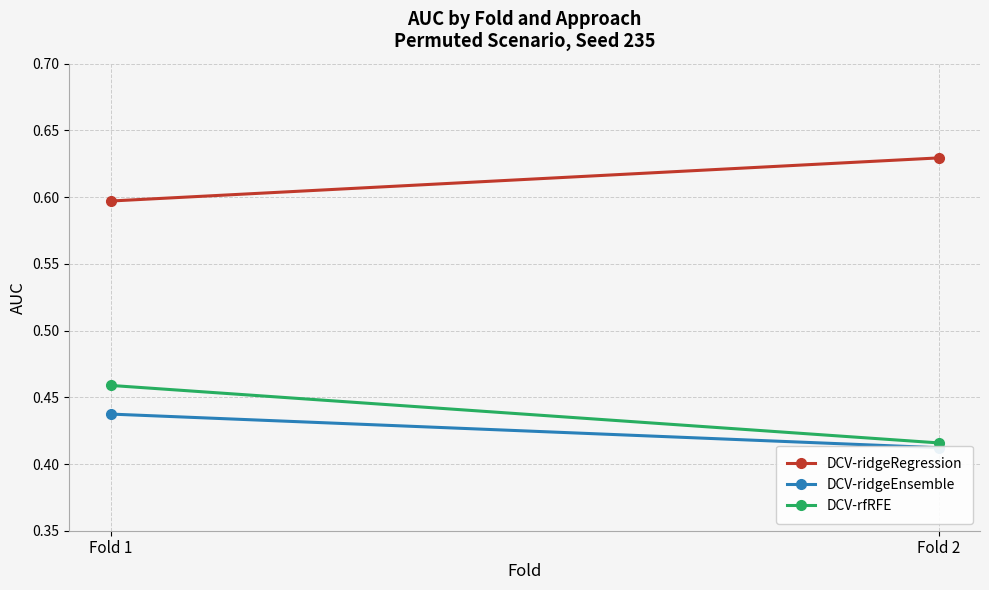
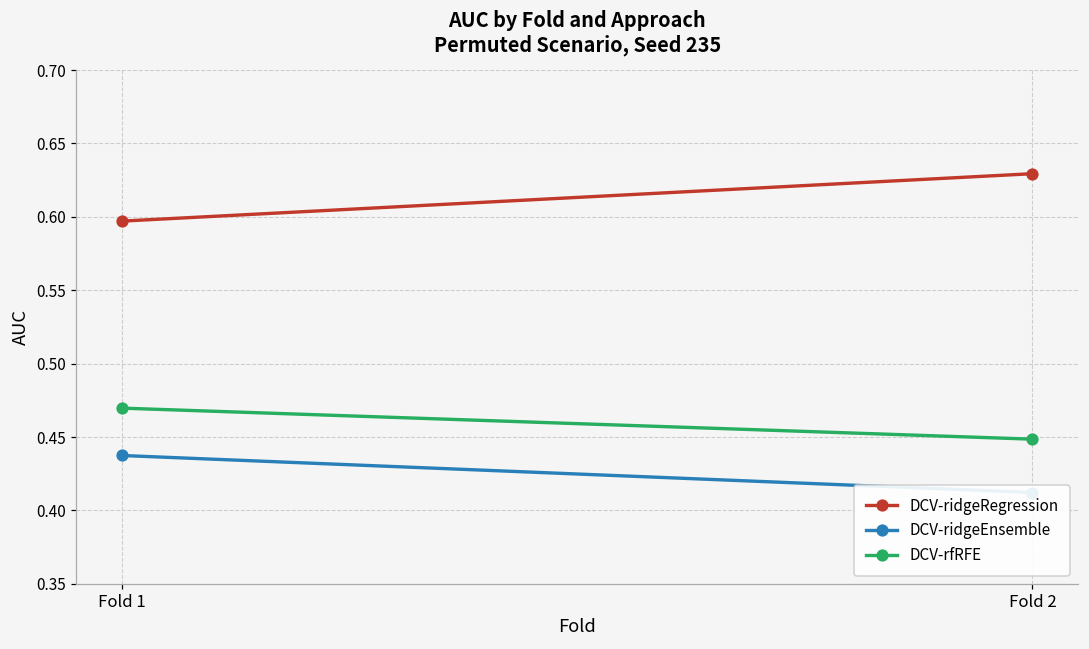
DCV-rfRFE, Fold 1: 0.459 -> 0.470
DCV-rfRFE, Fold 2: 0.416 -> 0.449
